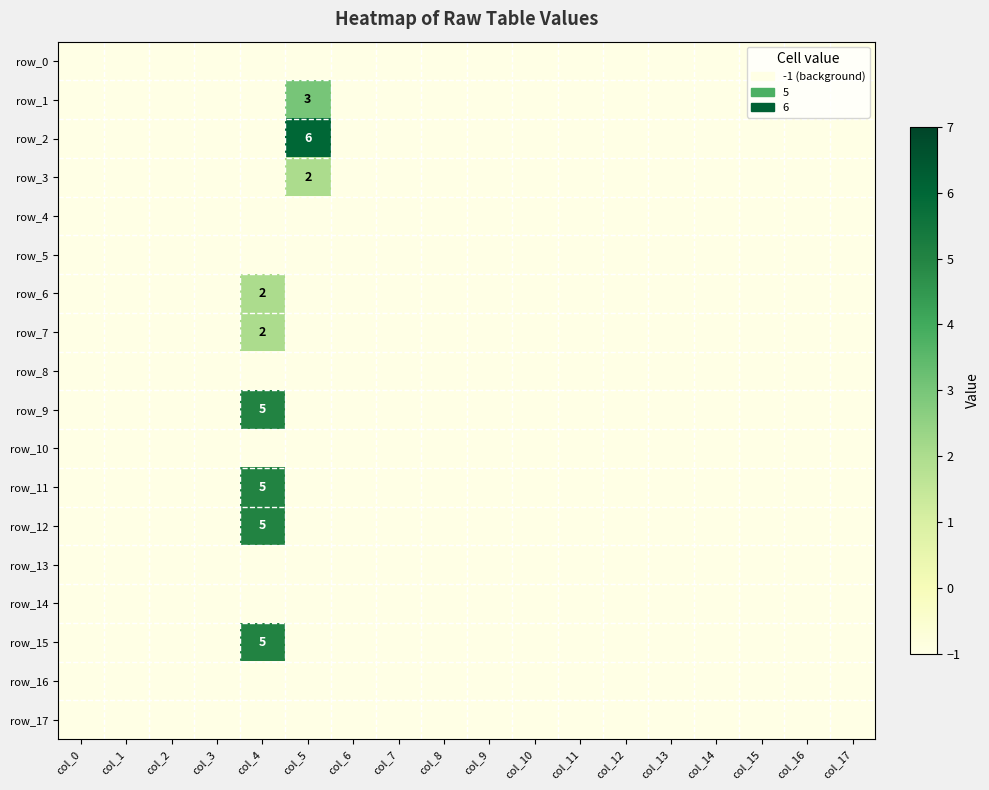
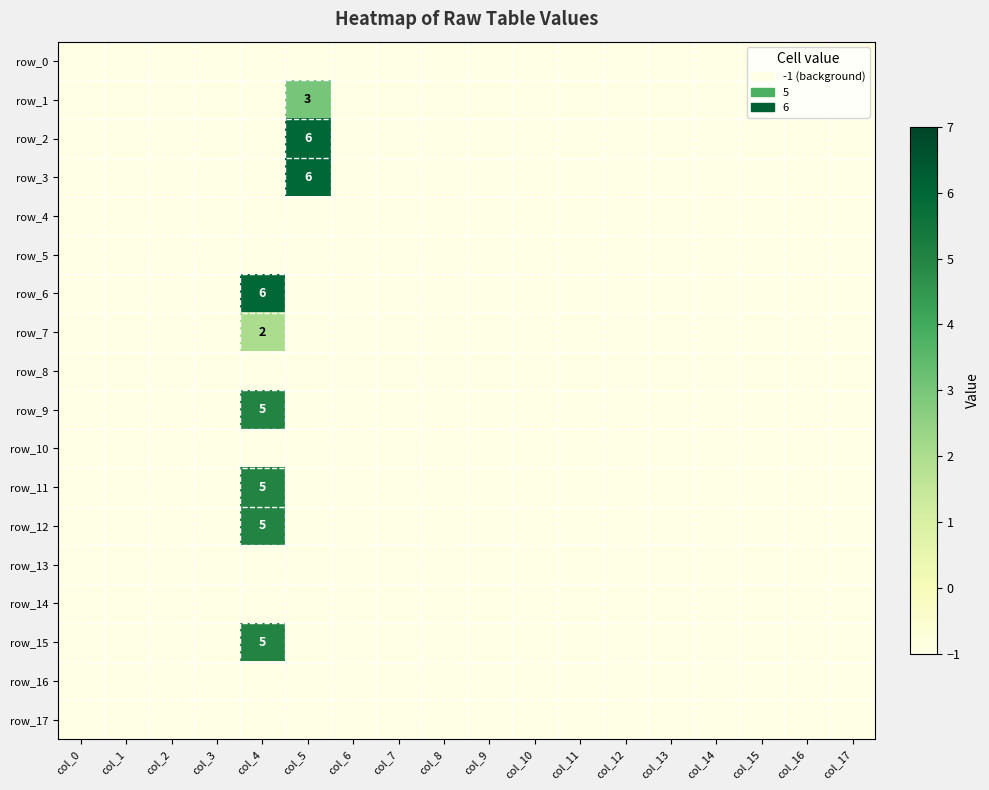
row_3, col_5: 2 -> 6
row_6, col_4: 2 -> 6
